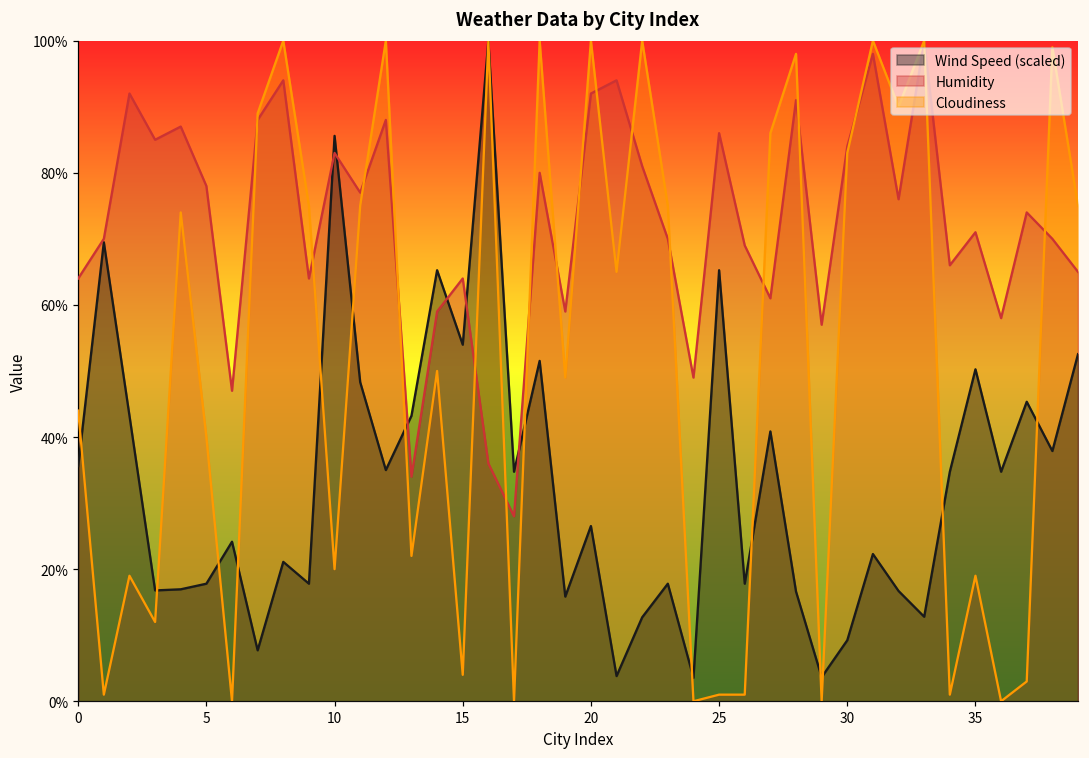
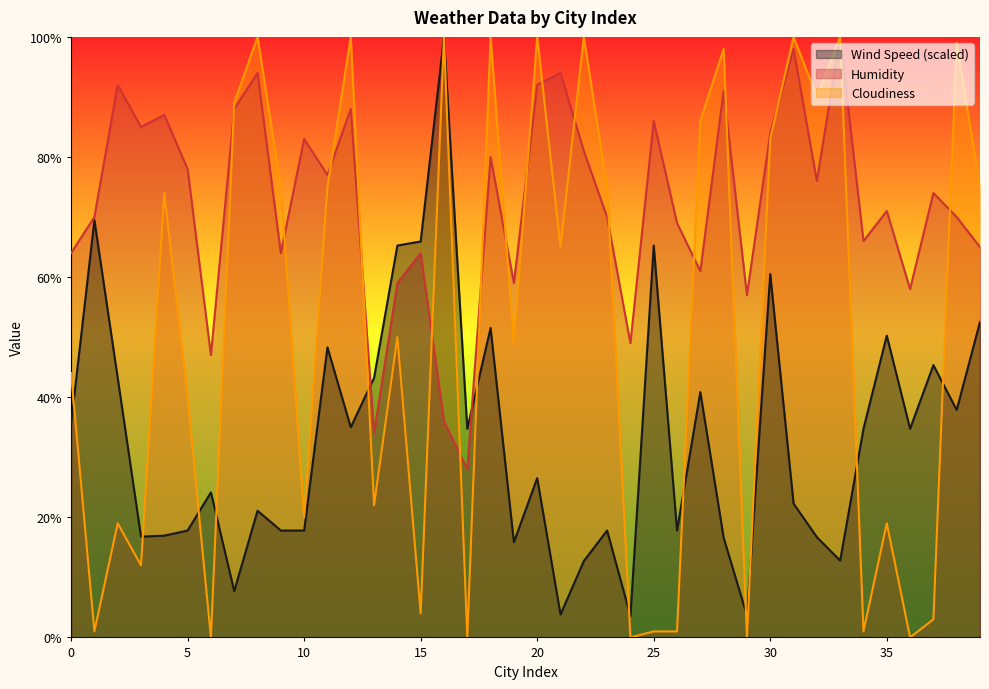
Wind Speed (scaled), 10: 86% -> 18%
Wind Speed (scaled), 15: 54% -> 66%
Wind Speed (scaled), 30: 9% -> 61%
